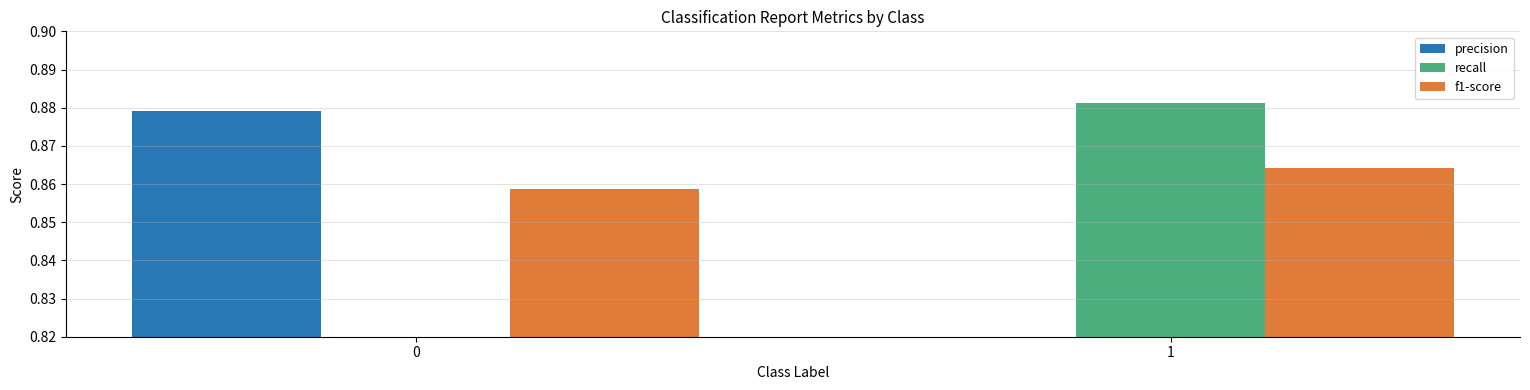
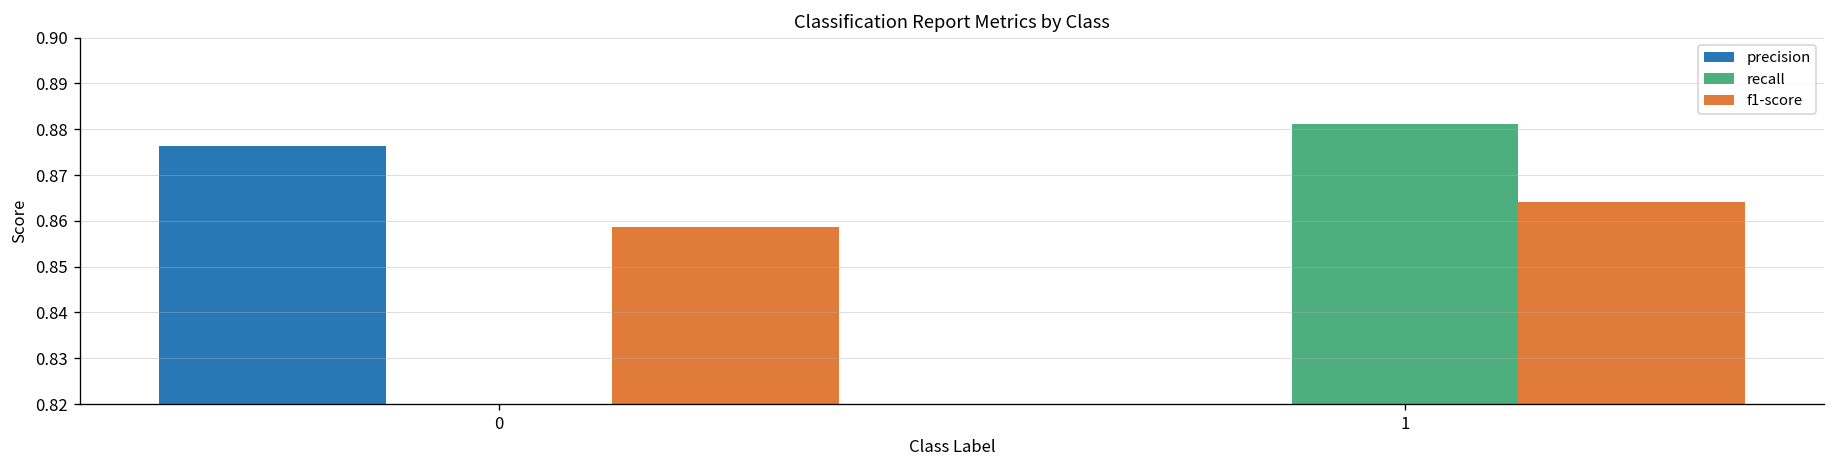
precision, 0: 0.879 -> 0.876
